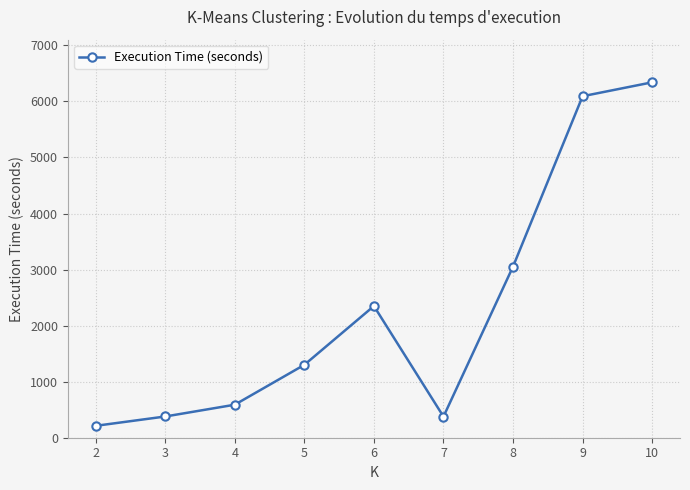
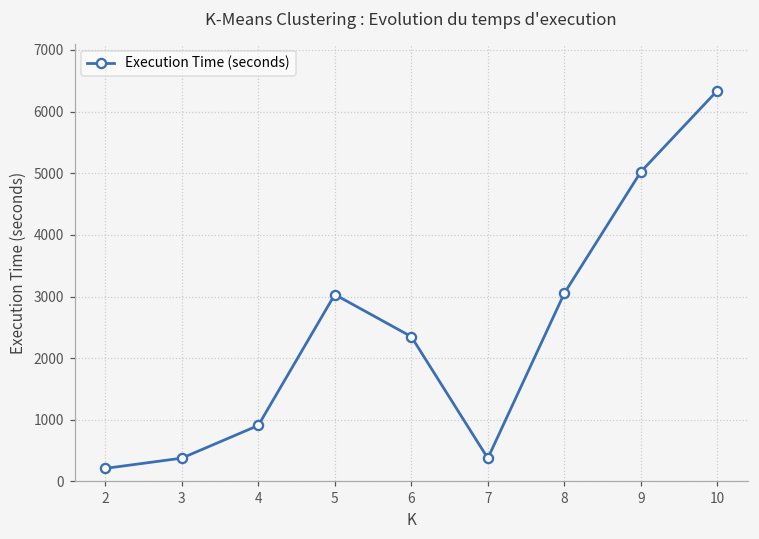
4: 600 -> 900
5: 1300 -> 3000
9: 6100 -> 5000
